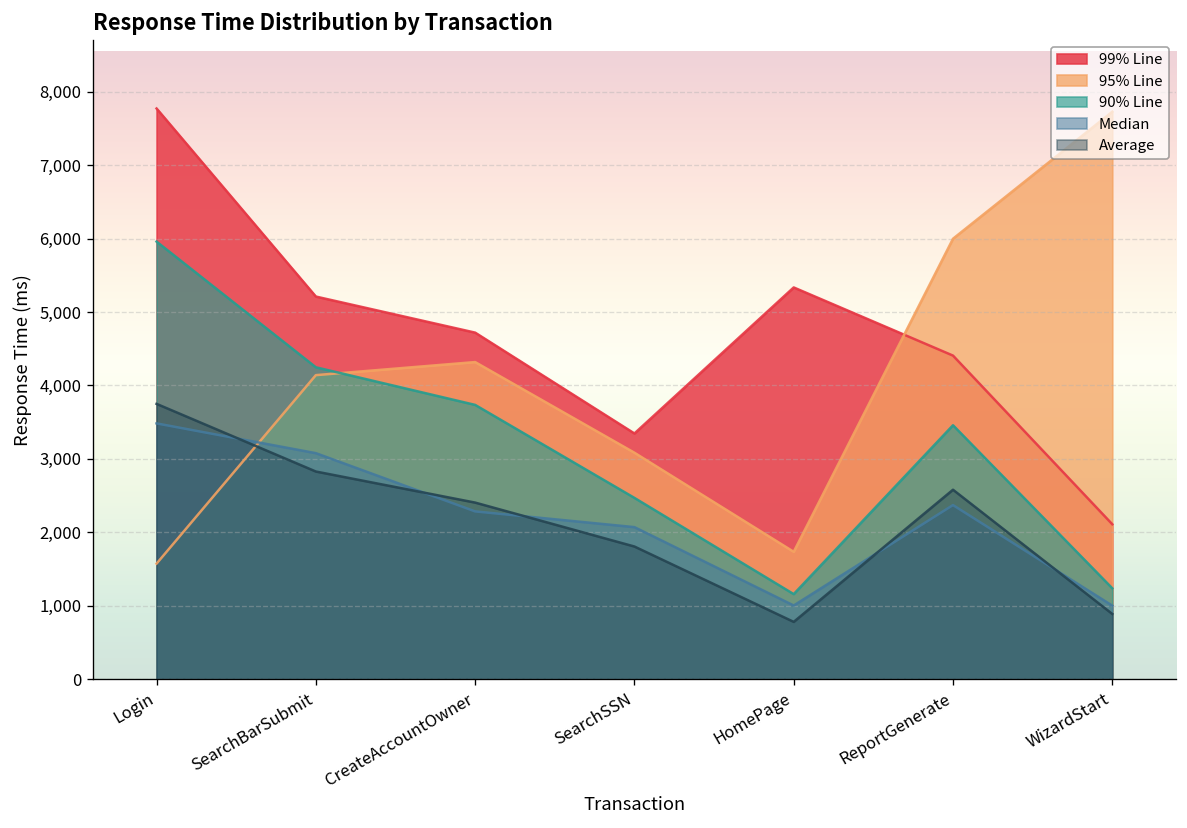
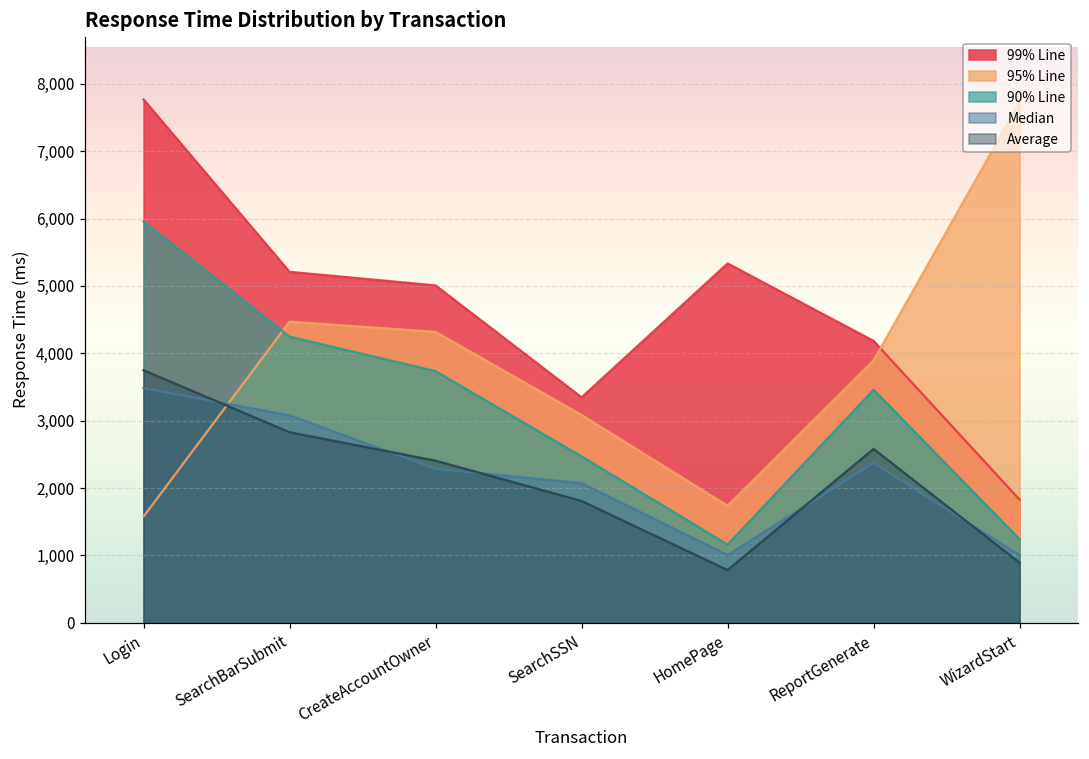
95% Line, SearchBarSubmit: 4,100 -> 4,500
99% Line, CreateAccountOwner: 4,700 -> 5,000
99% Line, ReportGenerate: 4,400 -> 4,200
95% Line, ReportGenerate: 6,000 -> 3,900
99% Line, WizardStart: 2,100 -> 1,800
